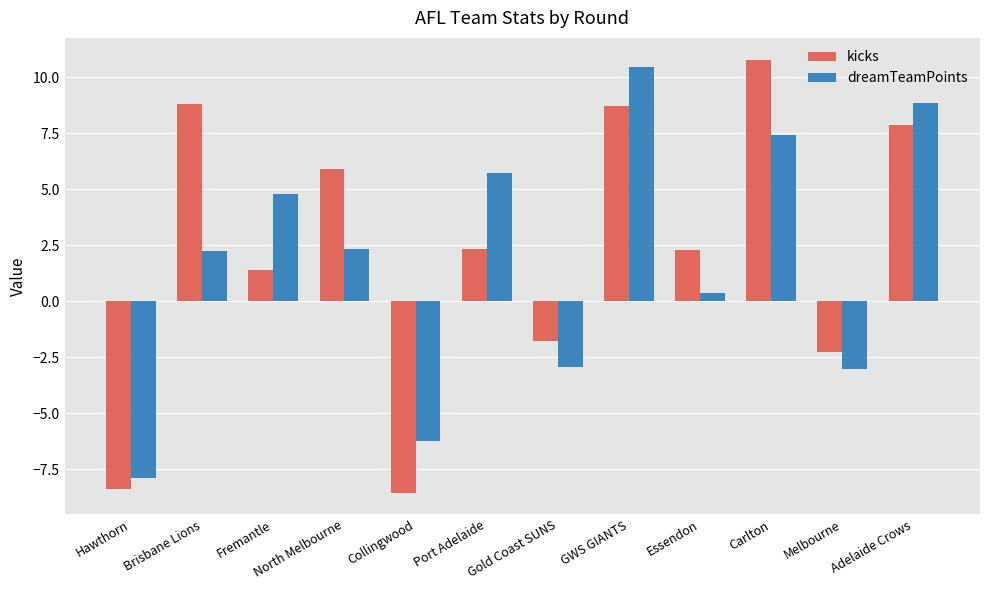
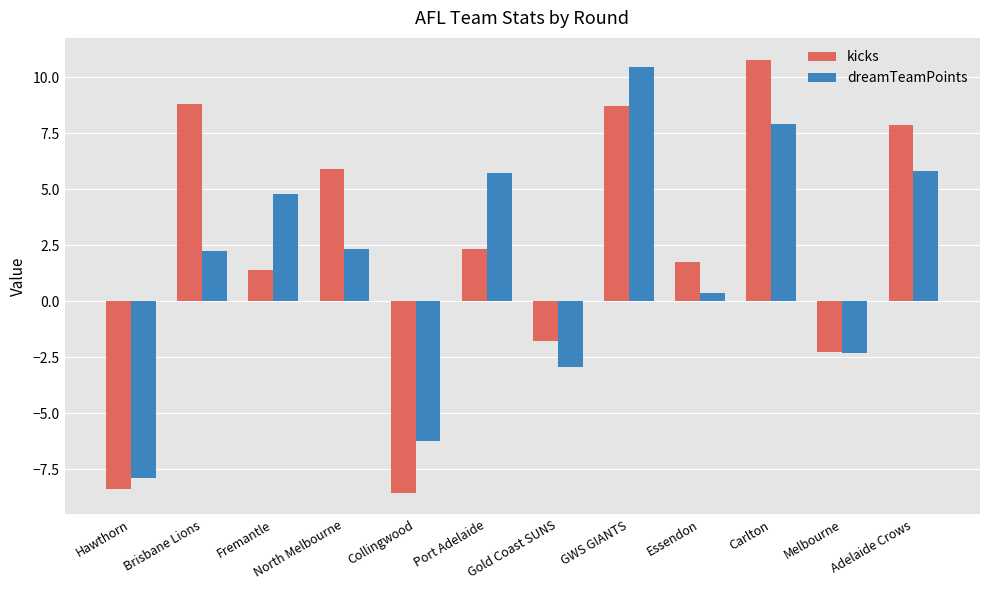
kicks, Essendon: 2.3 -> 1.8
dreamTeamPoints, Carlton: 7.4 -> 7.9
dreamTeamPoints, Melbourne: -3.0 -> -2.3
dreamTeamPoints, Adelaide Crows: 8.9 -> 5.8
